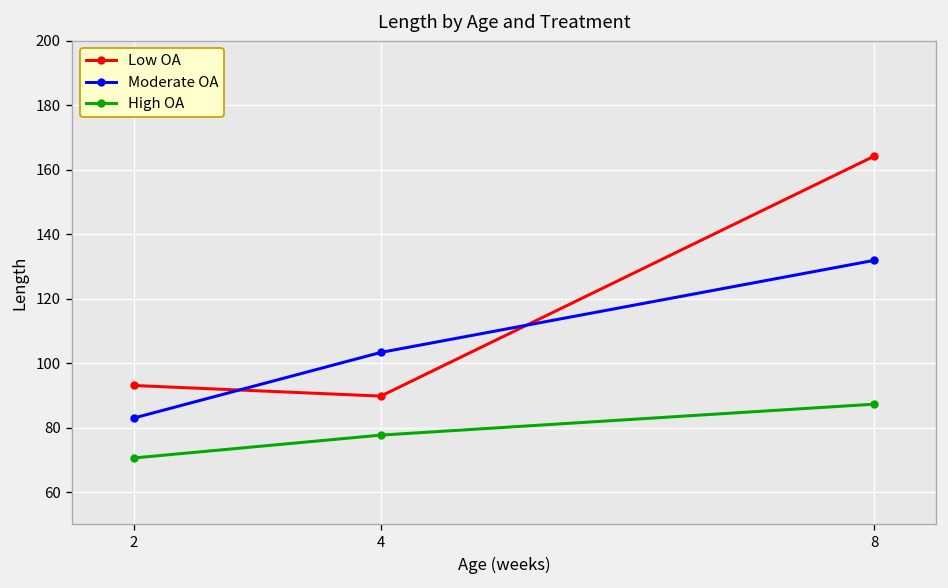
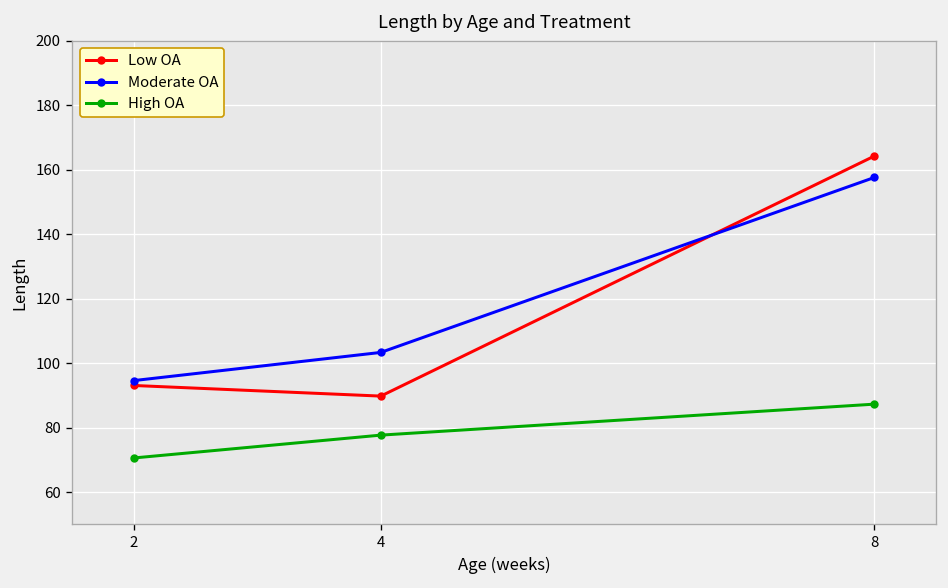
Moderate OA, 2: 83 -> 95
Moderate OA, 8: 132 -> 158
